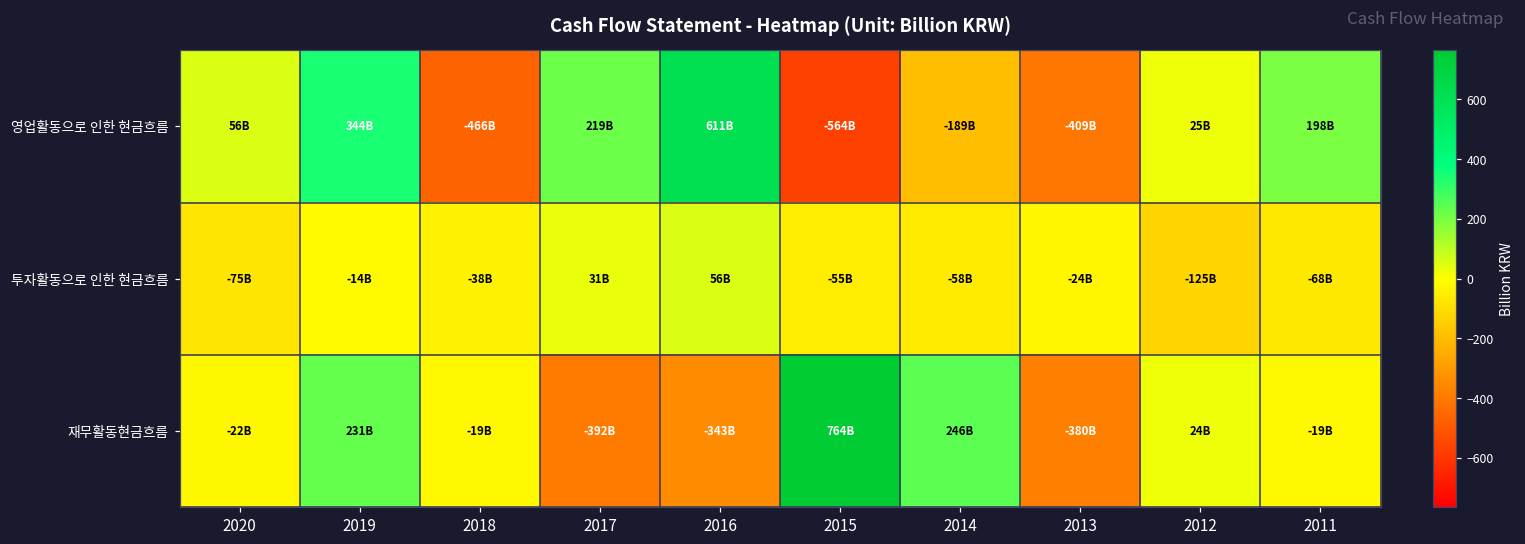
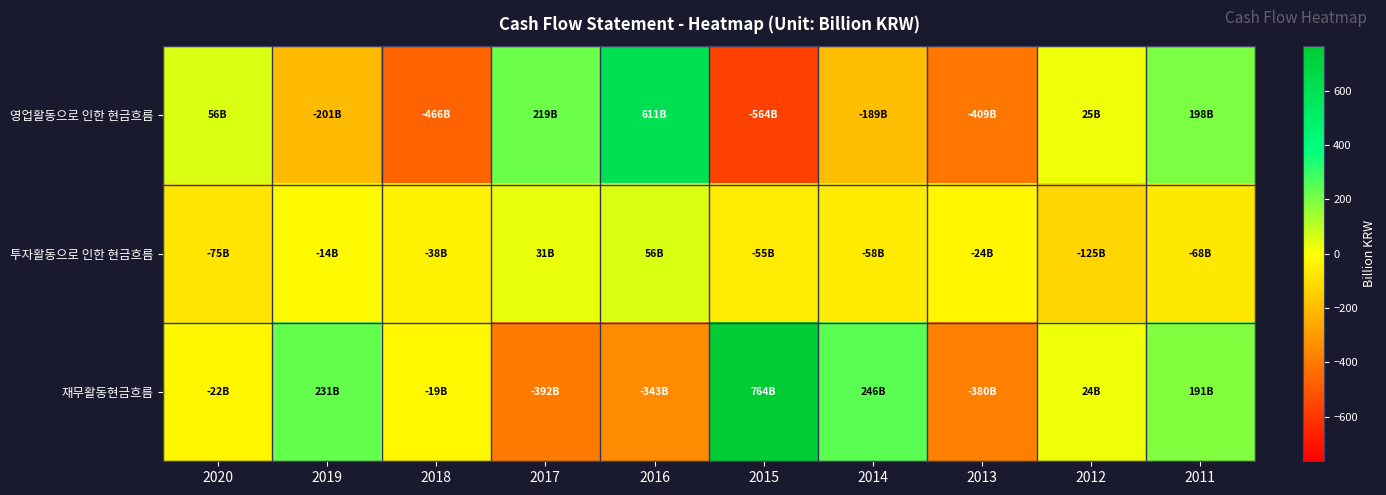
영업활동으로 인한 현금흐름, 2019: 344B -> -201B
재무활동현금흐름, 2011: -19B -> 191B
